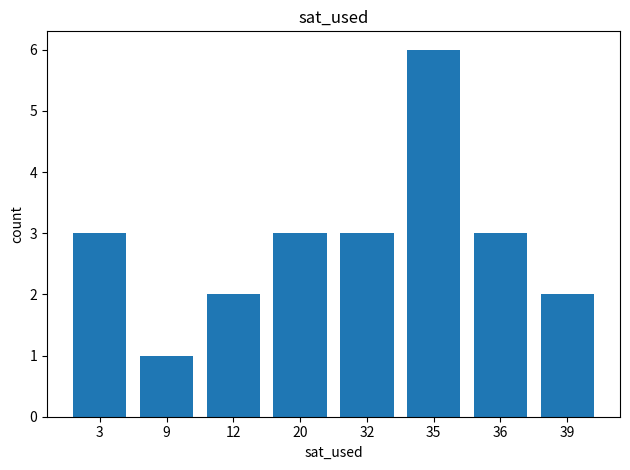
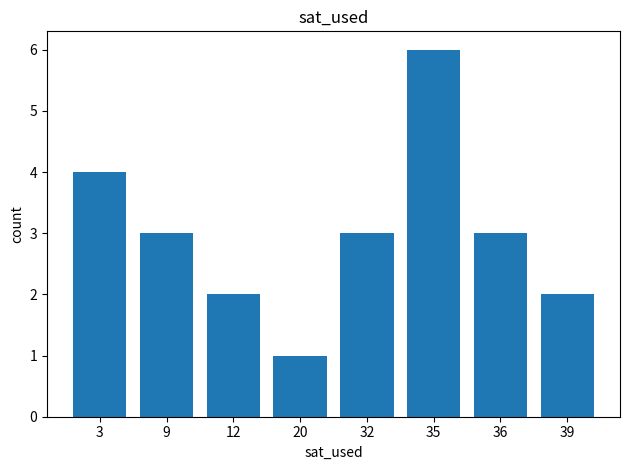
3: 3 -> 4
9: 1 -> 3
20: 3 -> 1
